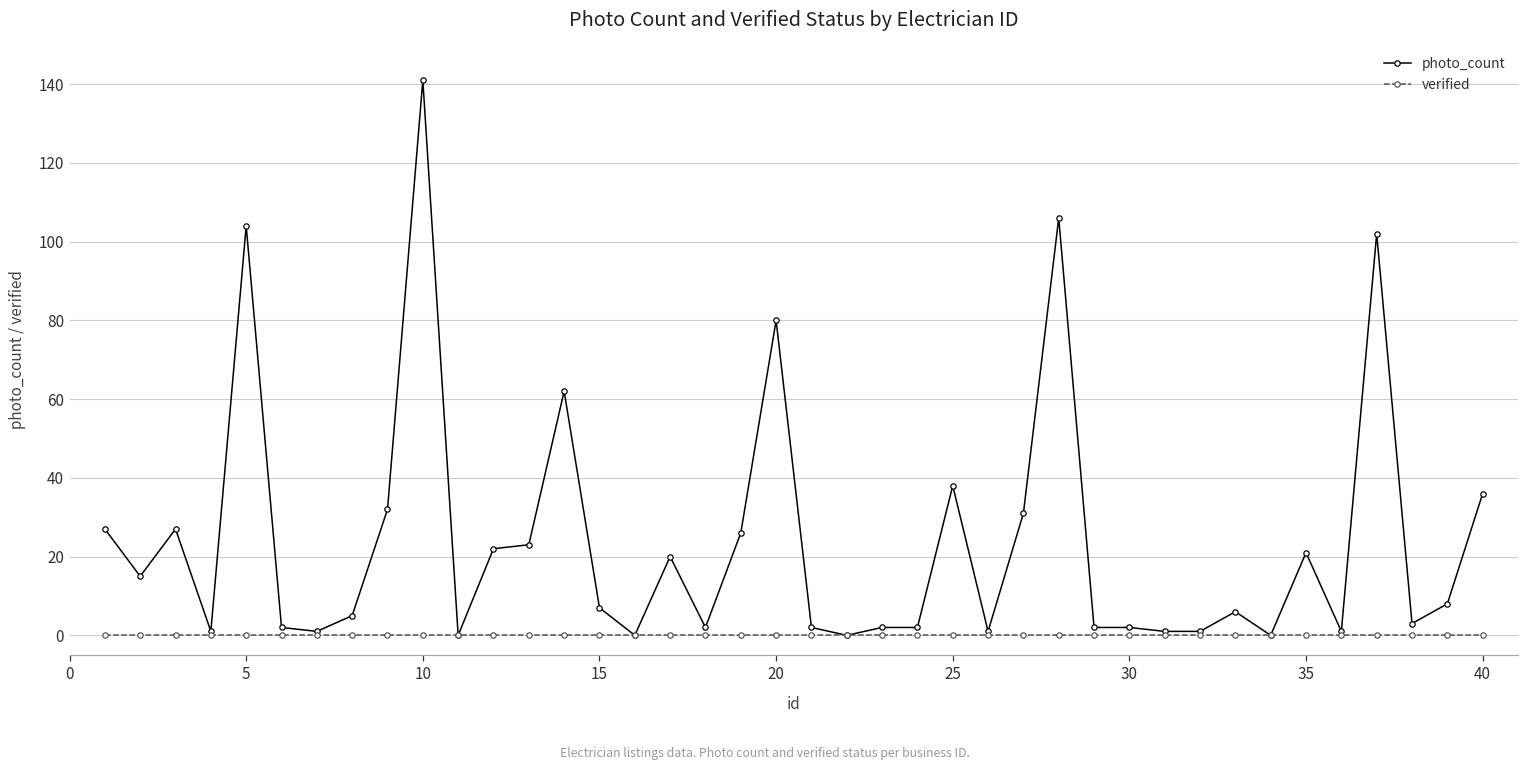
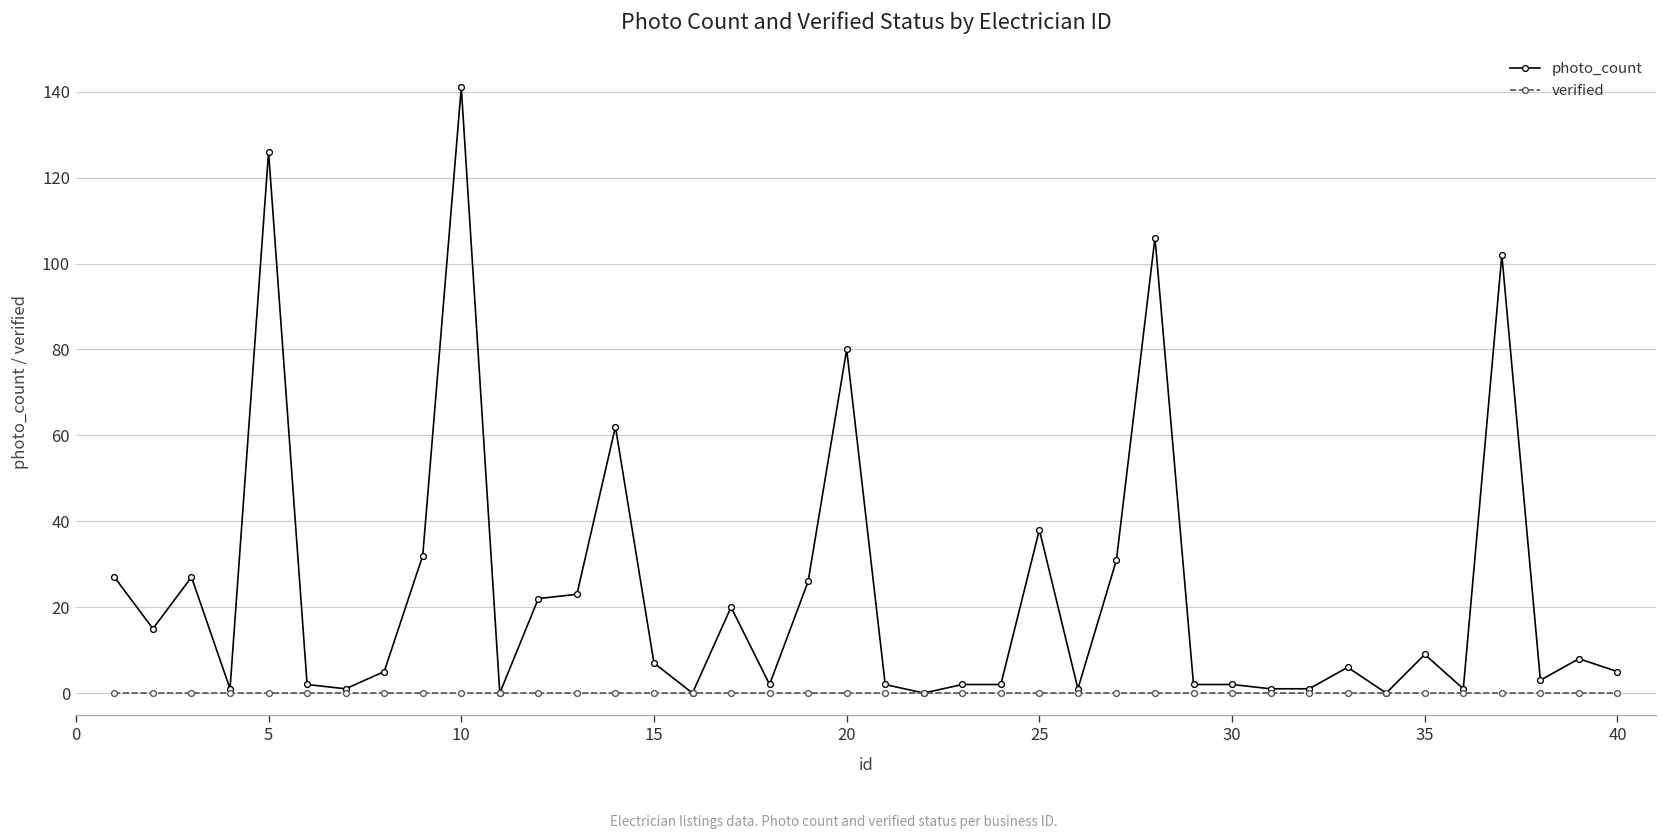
photo_count, 5: 104 -> 126
photo_count, 35: 21 -> 9
photo_count, 40: 36 -> 5
